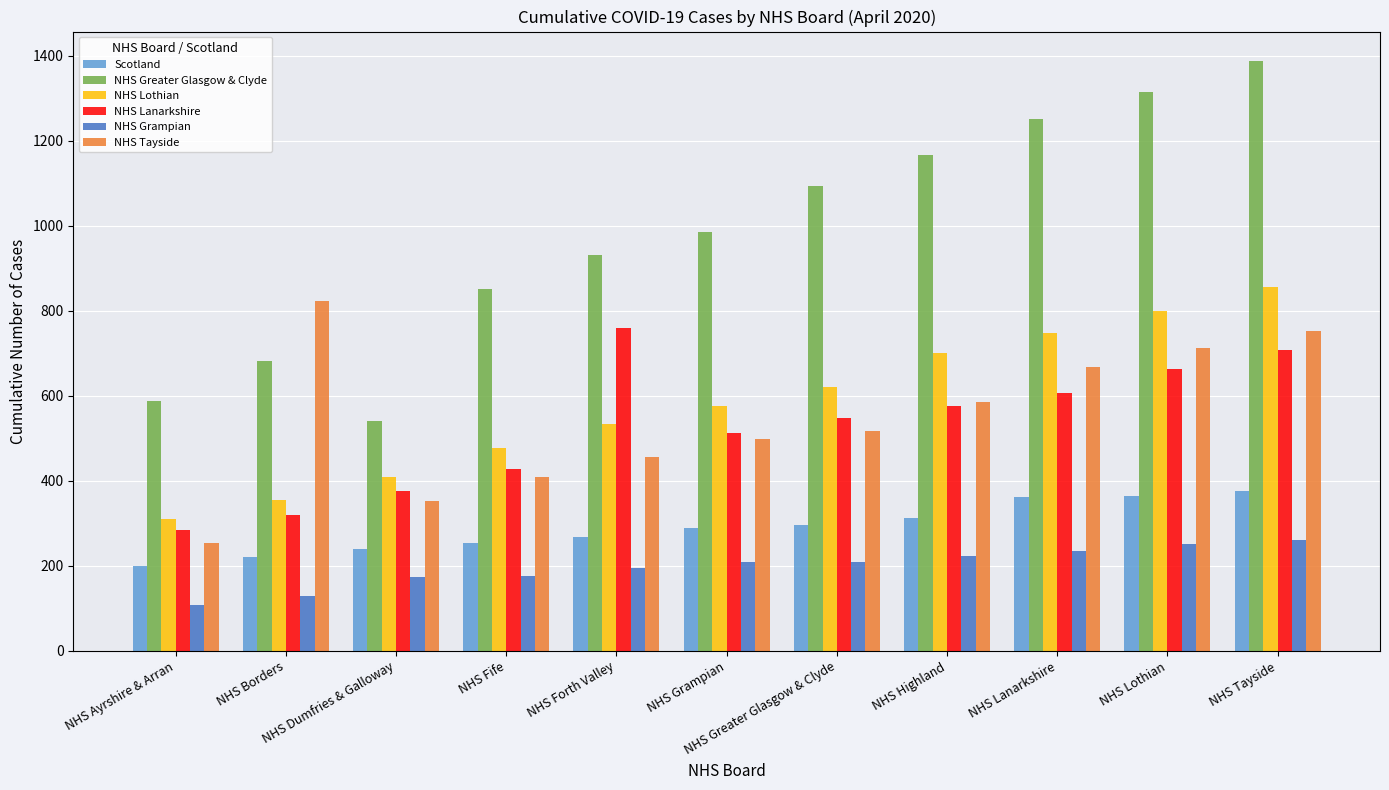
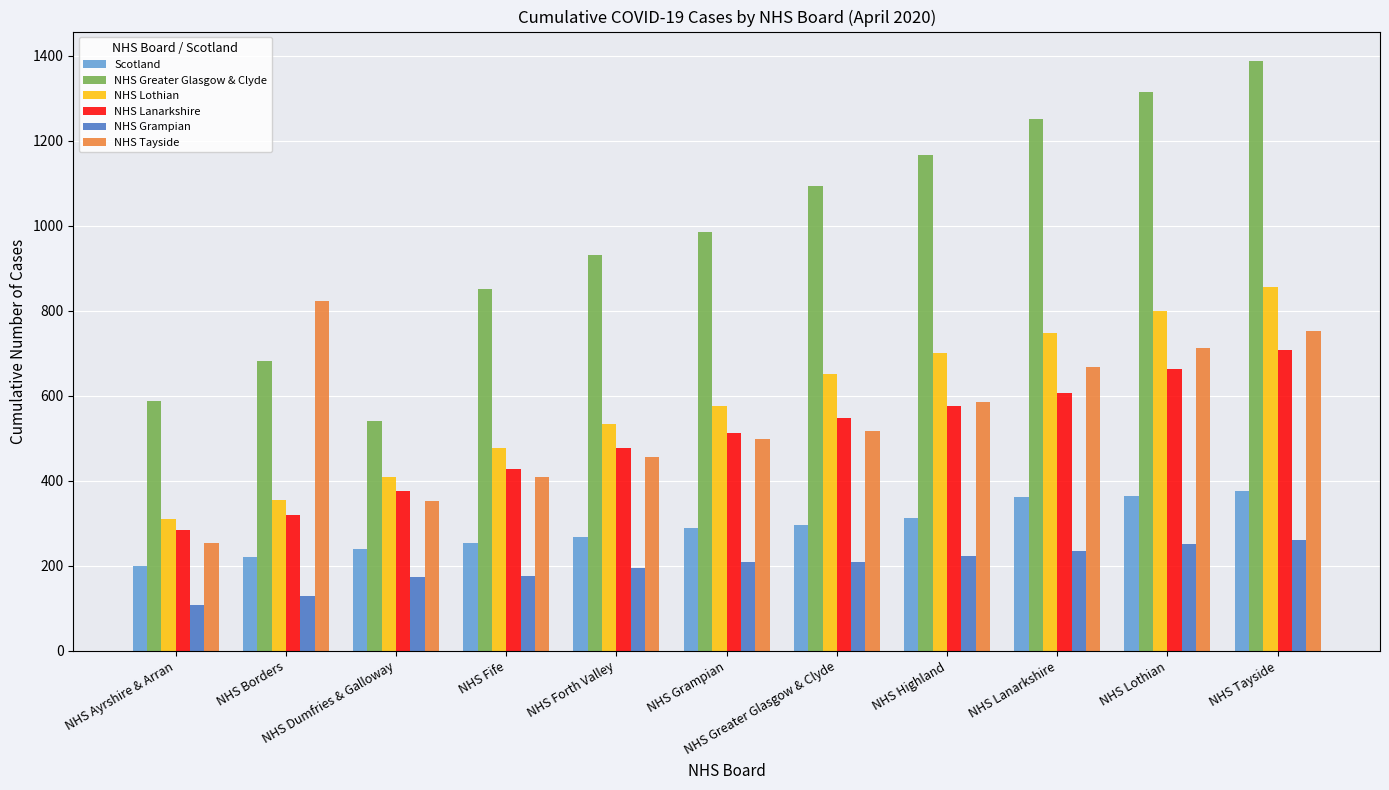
NHS Lanarkshire, NHS Forth Valley: 760 -> 480
NHS Lothian, NHS Greater Glasgow & Clyde: 620 -> 650
